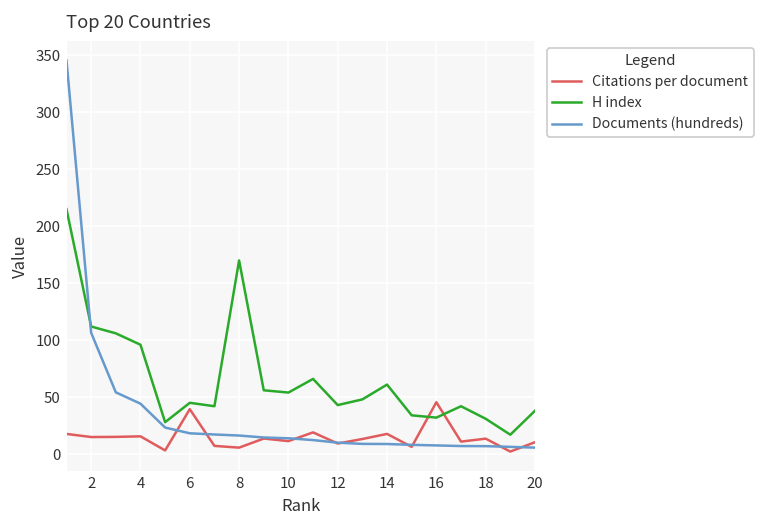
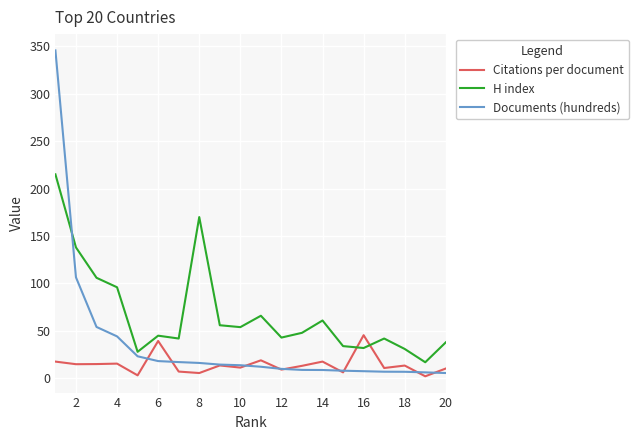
H index, 2: 110 -> 140
